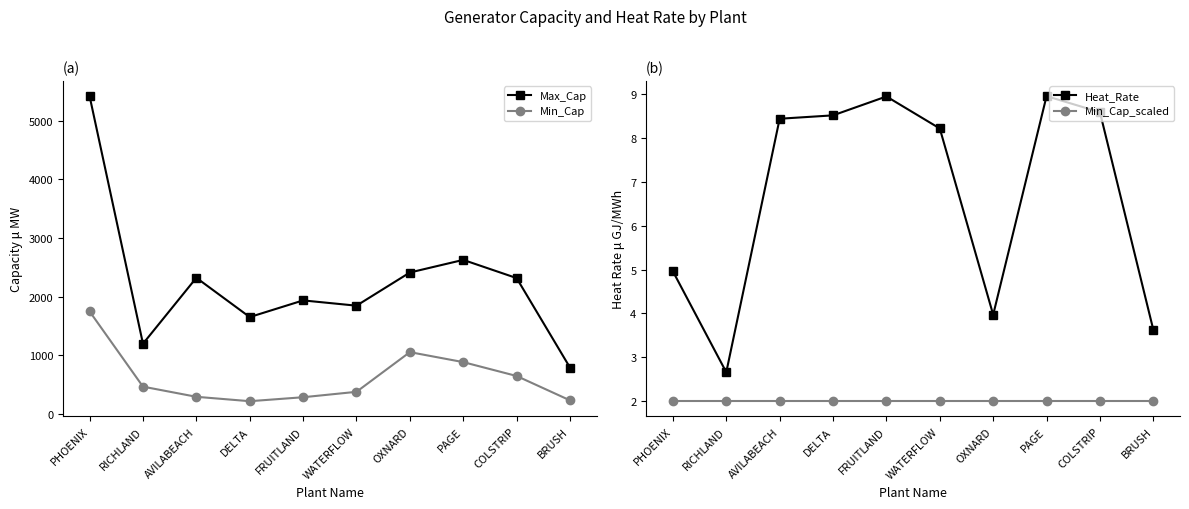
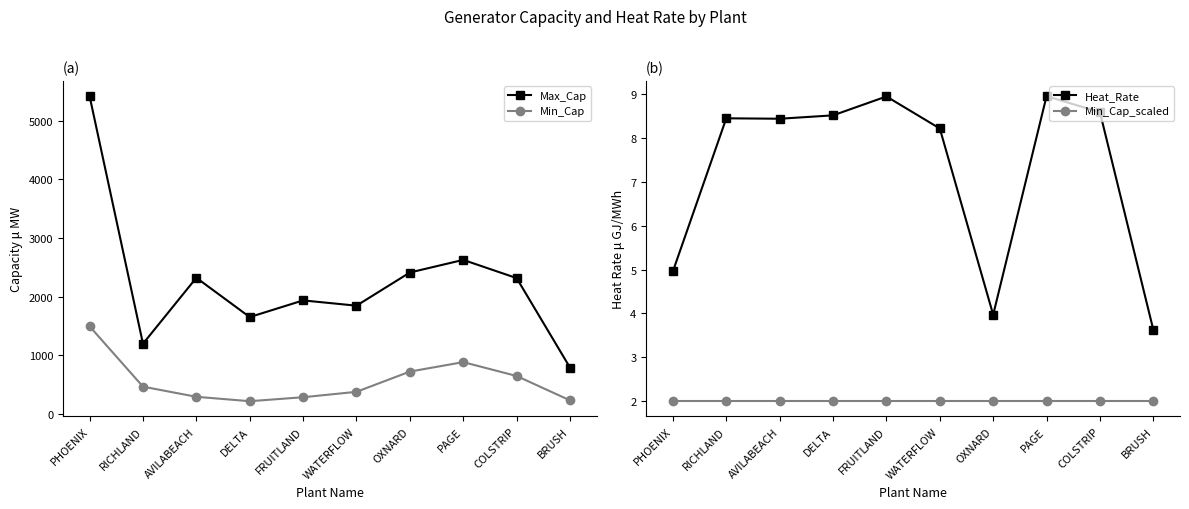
(a), Min_Cap, PHOENIX: 1800 -> 1500
(a), Min_Cap, OXNARD: 1100 -> 700
(b), Heat_Rate, RICHLAND: 2.7 -> 8.5
